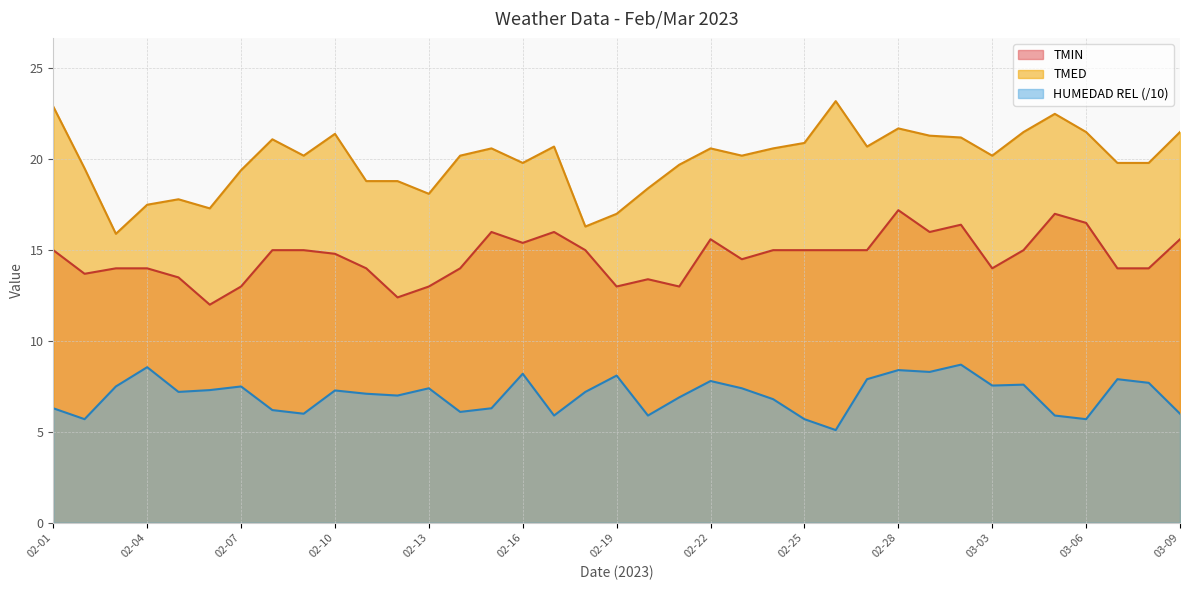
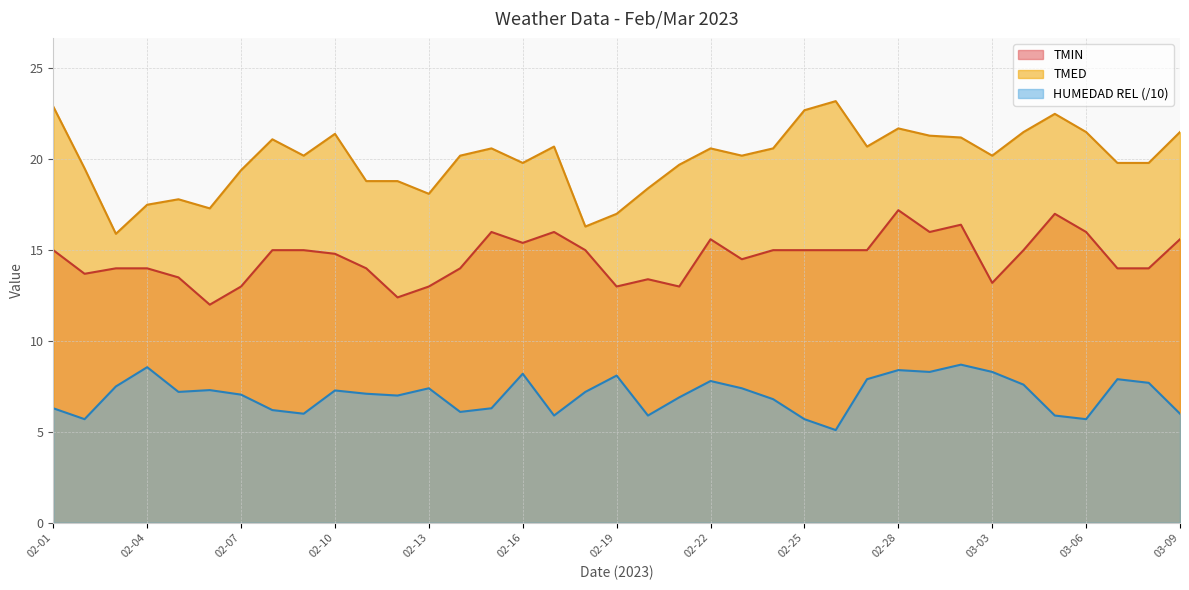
HUMEDAD REL (/10), 02-07: 7.5 -> 7.1
TMED, 02-25: 20.9 -> 22.7
TMIN, 03-03: 14.0 -> 13.2
HUMEDAD REL (/10), 03-03: 7.6 -> 8.3
TMIN, 03-06: 16.5 -> 16.0
